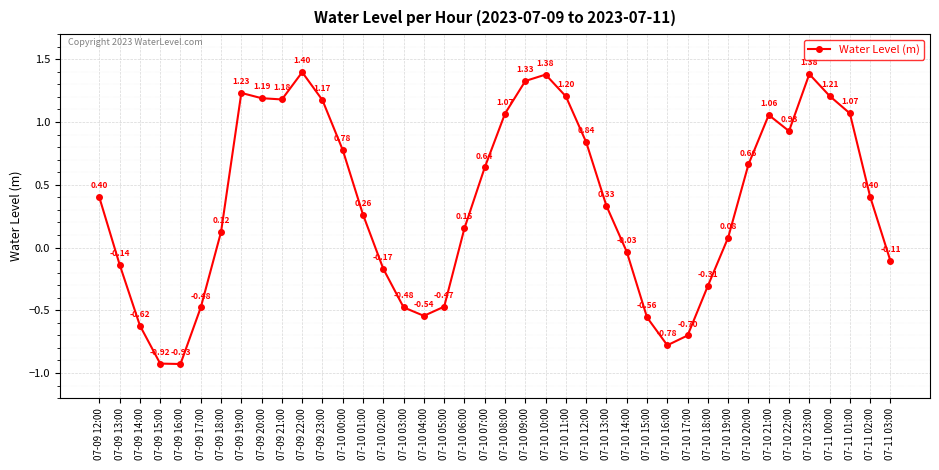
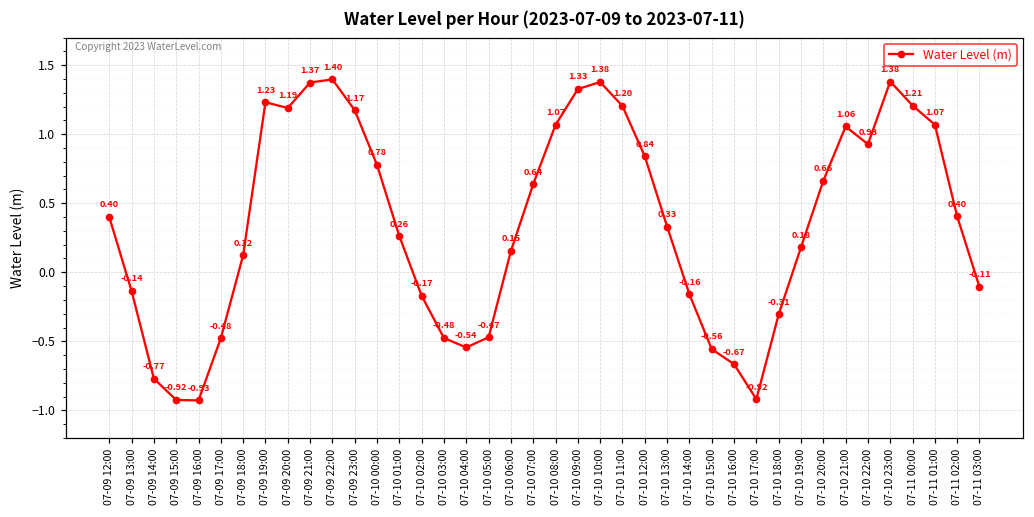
07-09 14:00: -0.62 -> -0.77
07-09 21:00: 1.18 -> 1.37
07-10 14:00: -0.03 -> -0.16
07-10 16:00: -0.78 -> -0.67
07-10 17:00: -0.70 -> -0.92
07-10 19:00: 0.08 -> 0.18
